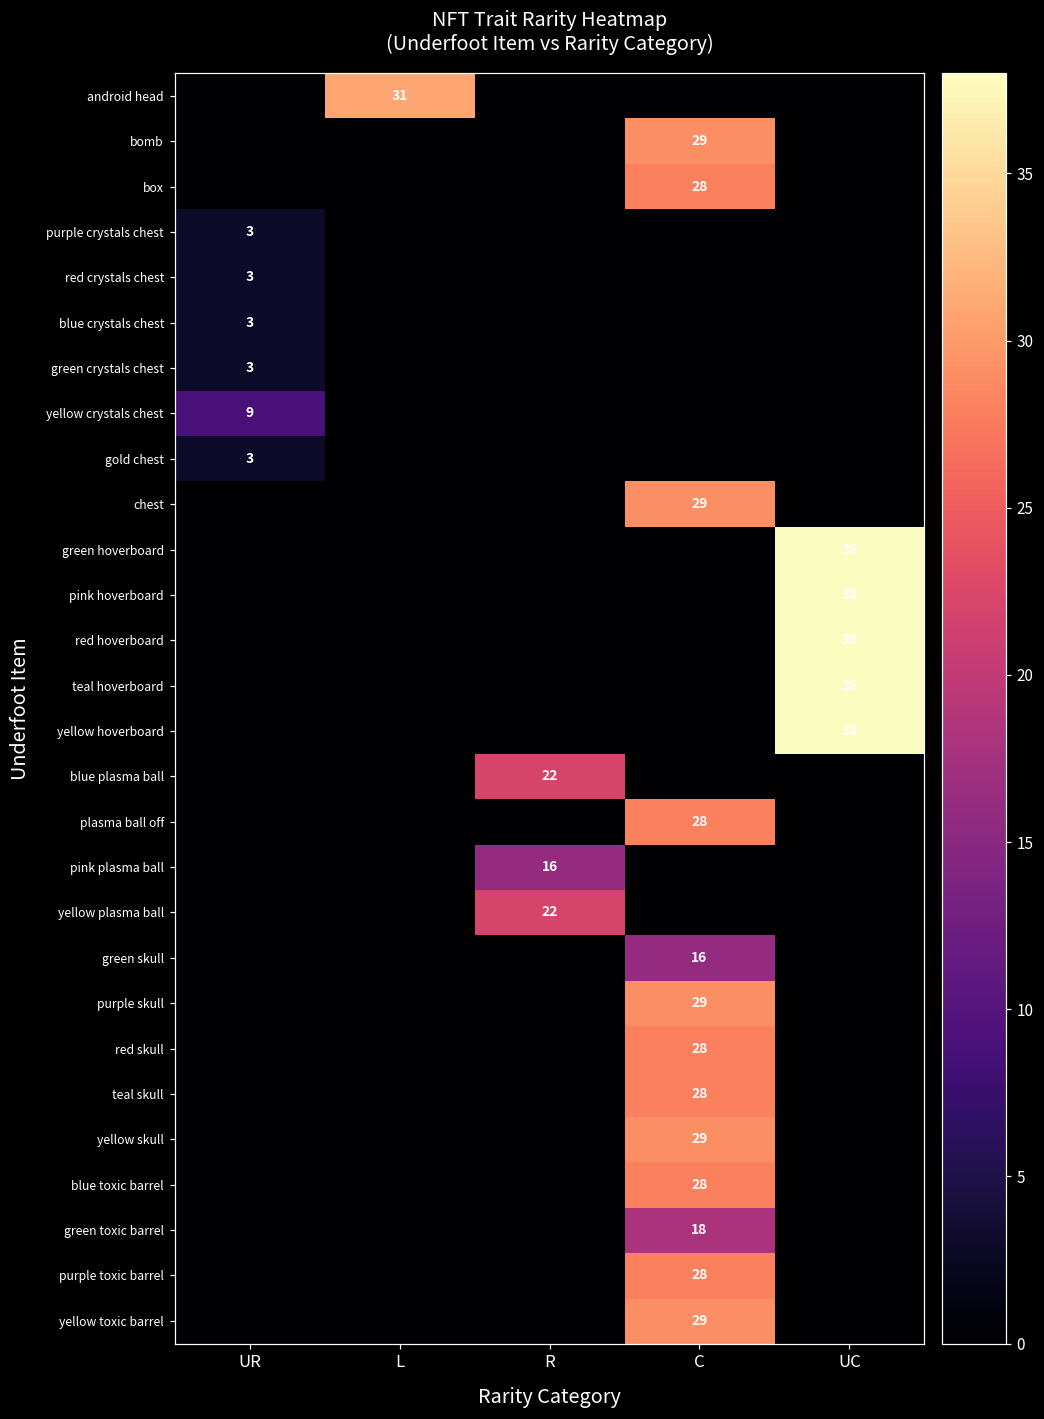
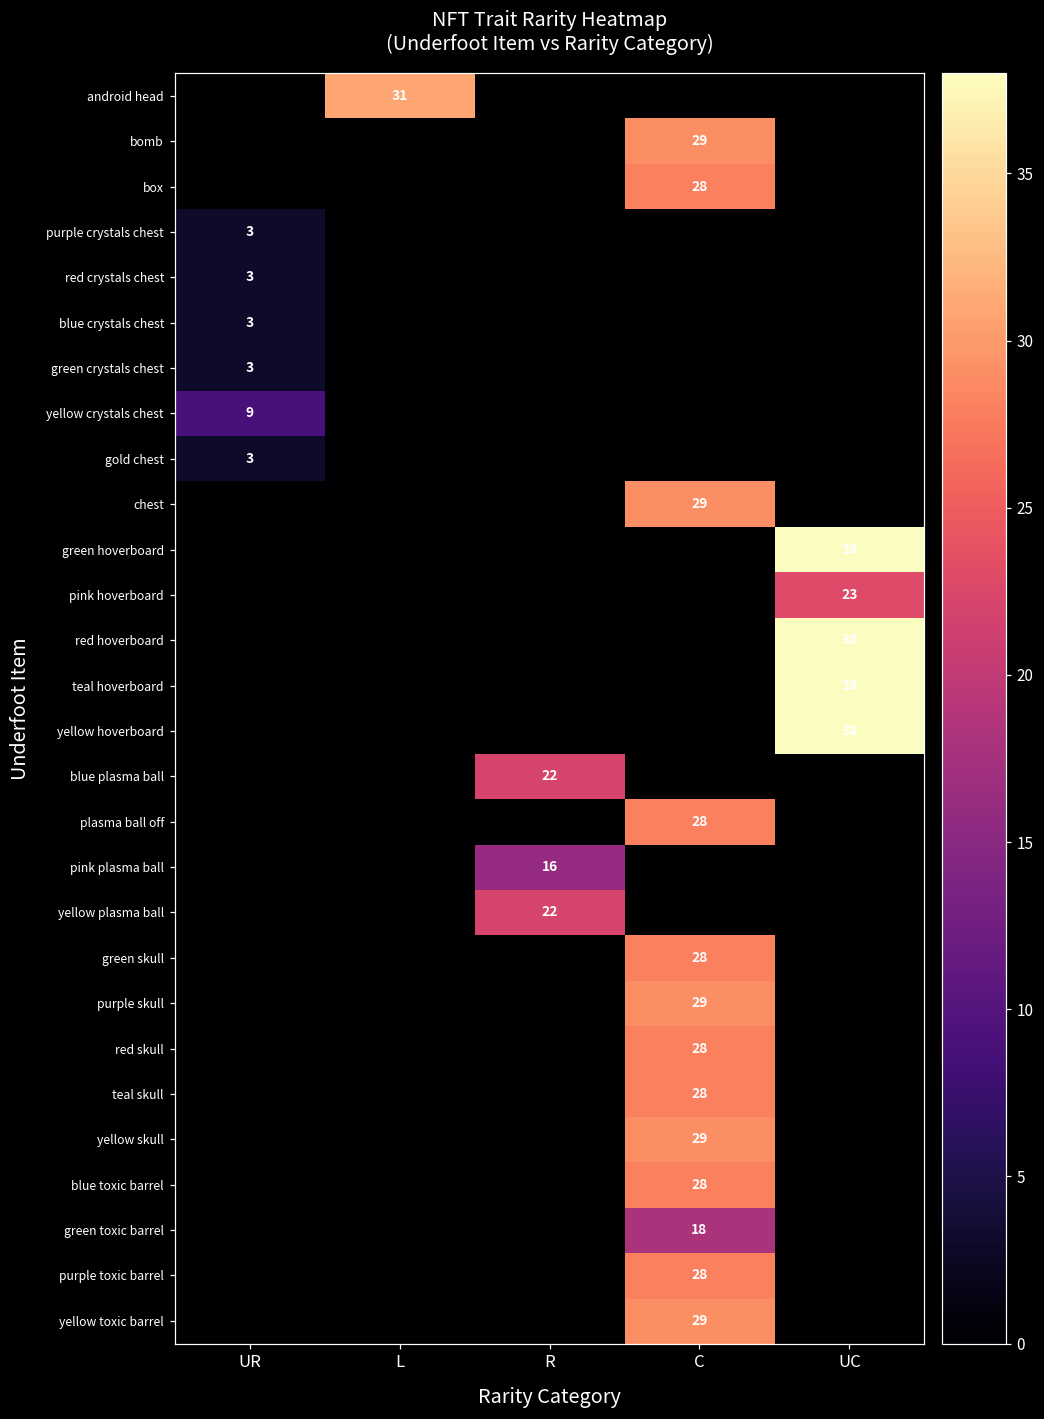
pink hoverboard, UC: 38 -> 23
green skull, C: 16 -> 28
